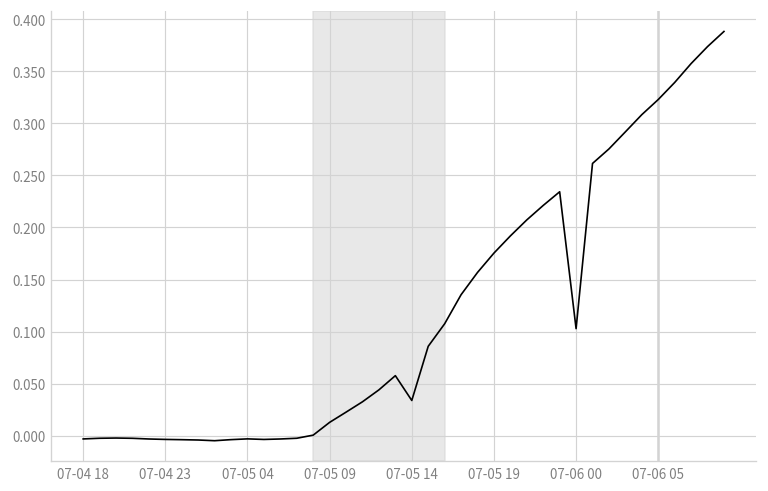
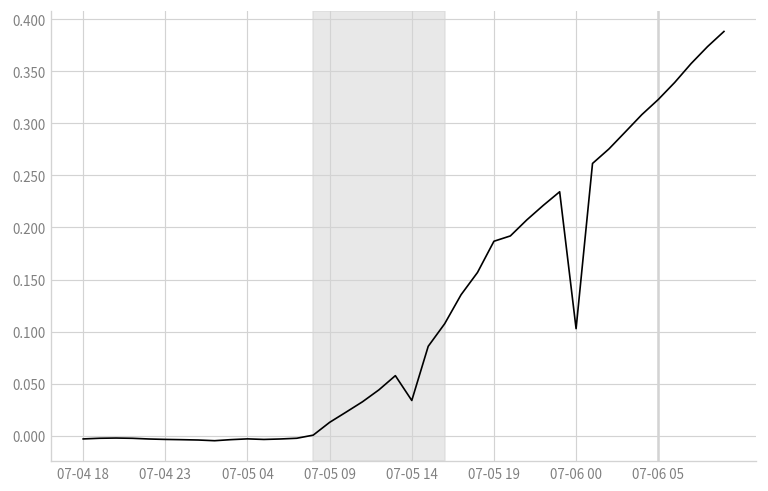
07-05 19: 0.18 -> 0.19
